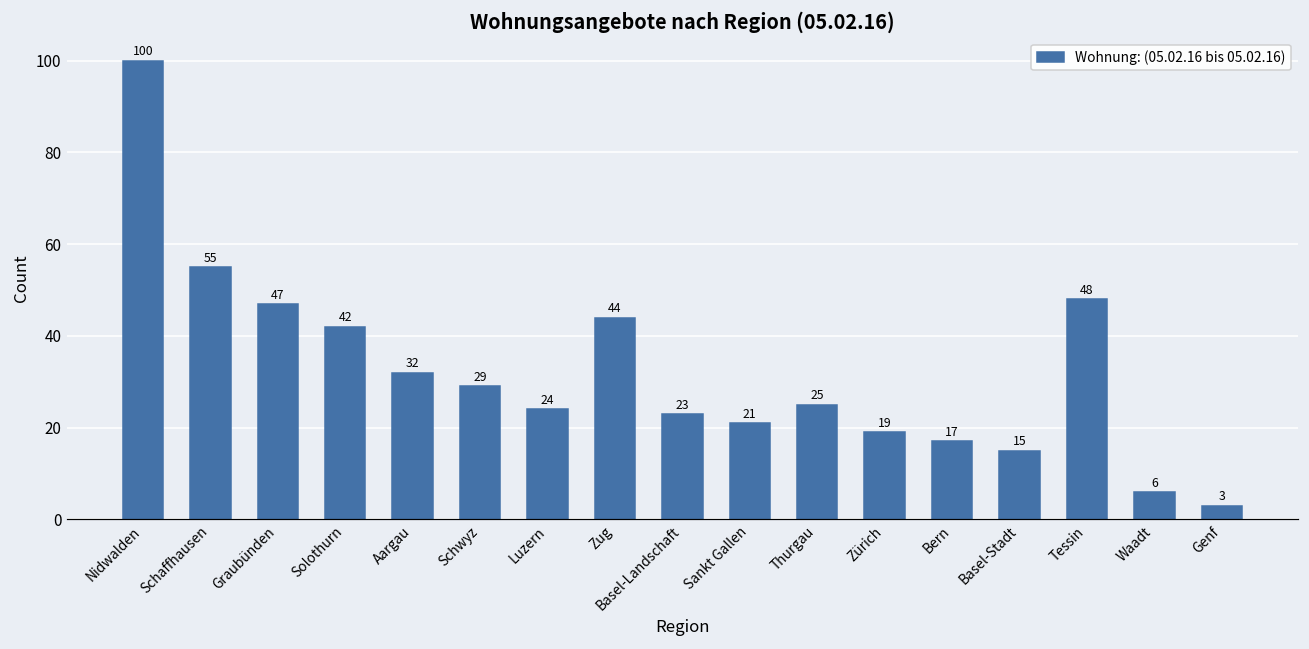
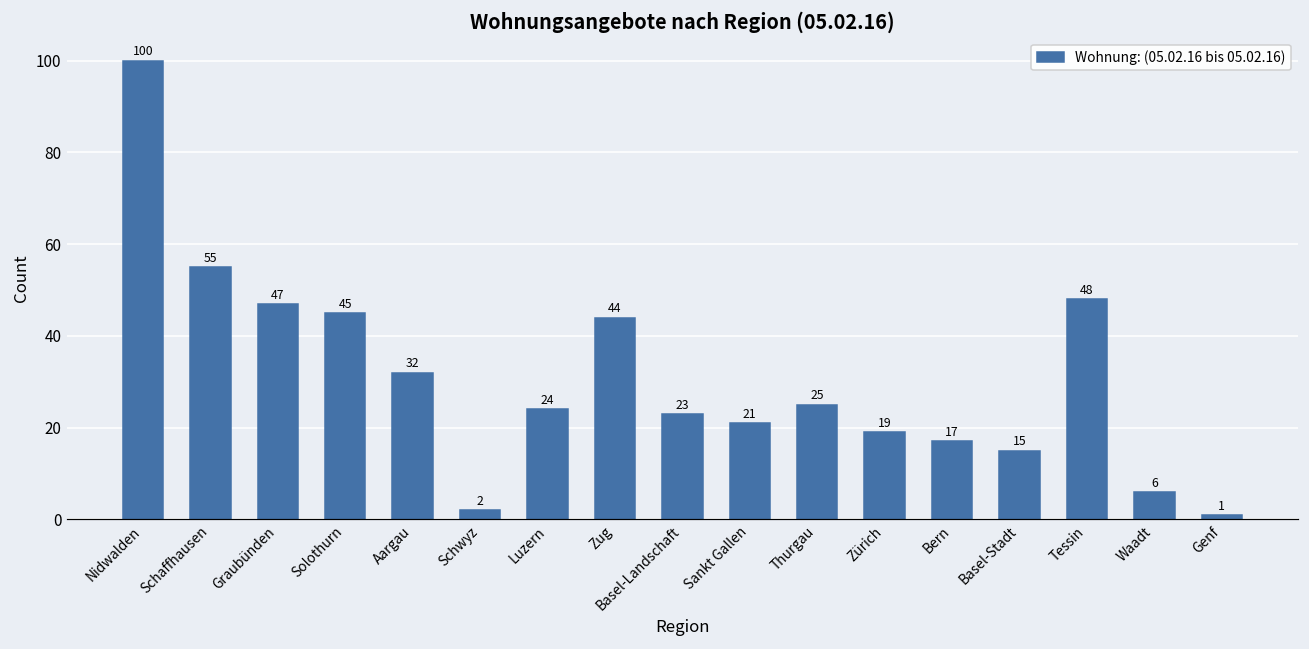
Solothurn: 42 -> 45
Schwyz: 29 -> 2
Genf: 3 -> 1
